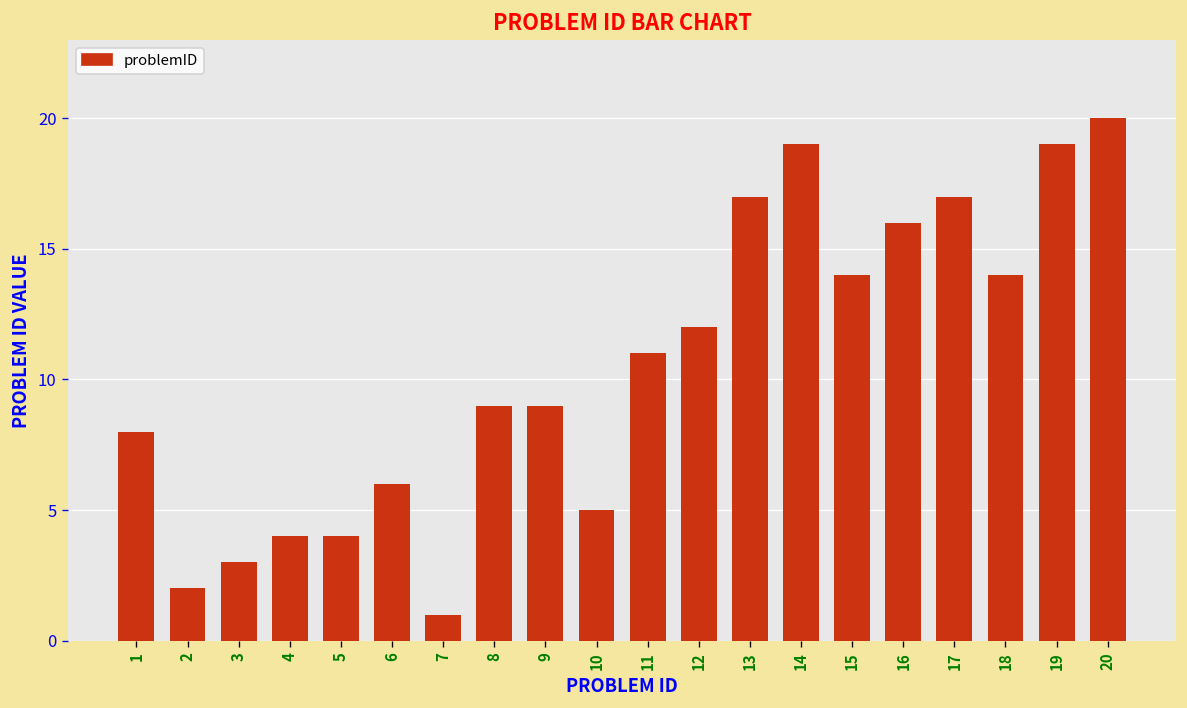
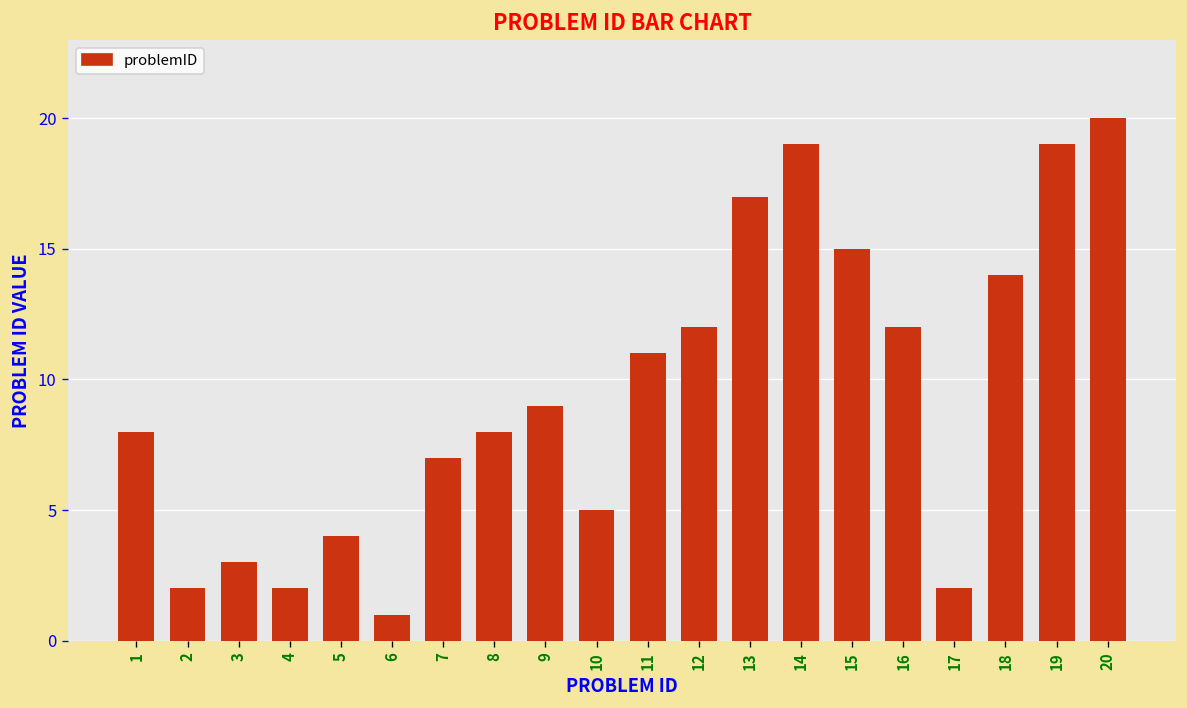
4: 4 -> 2
6: 6 -> 1
7: 1 -> 7
8: 9 -> 8
15: 14 -> 15
16: 16 -> 12
17: 17 -> 2
